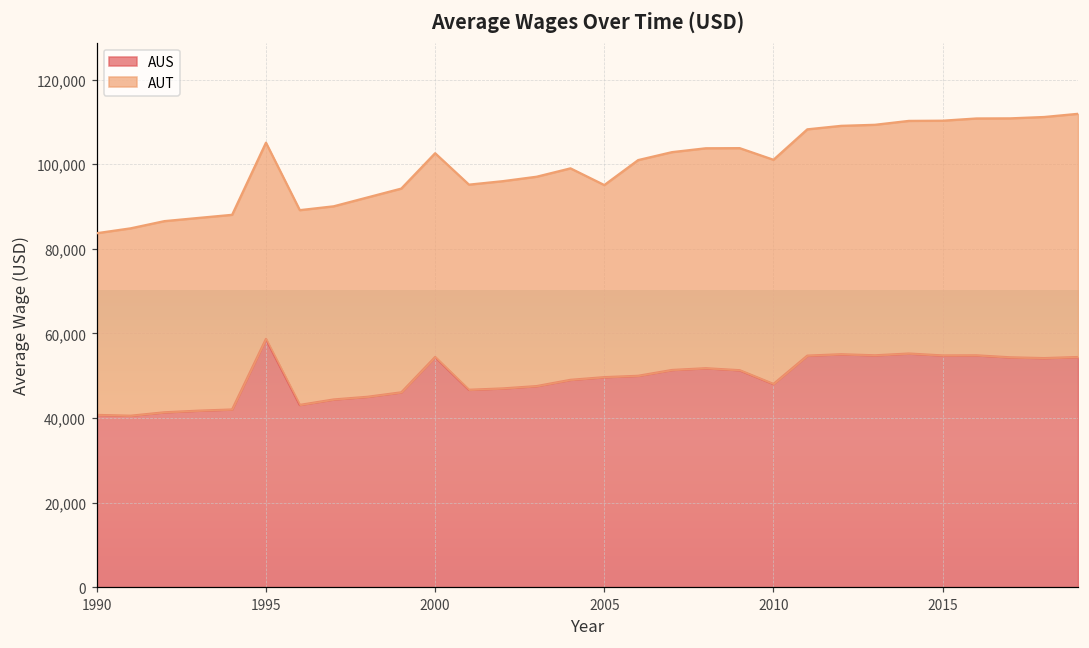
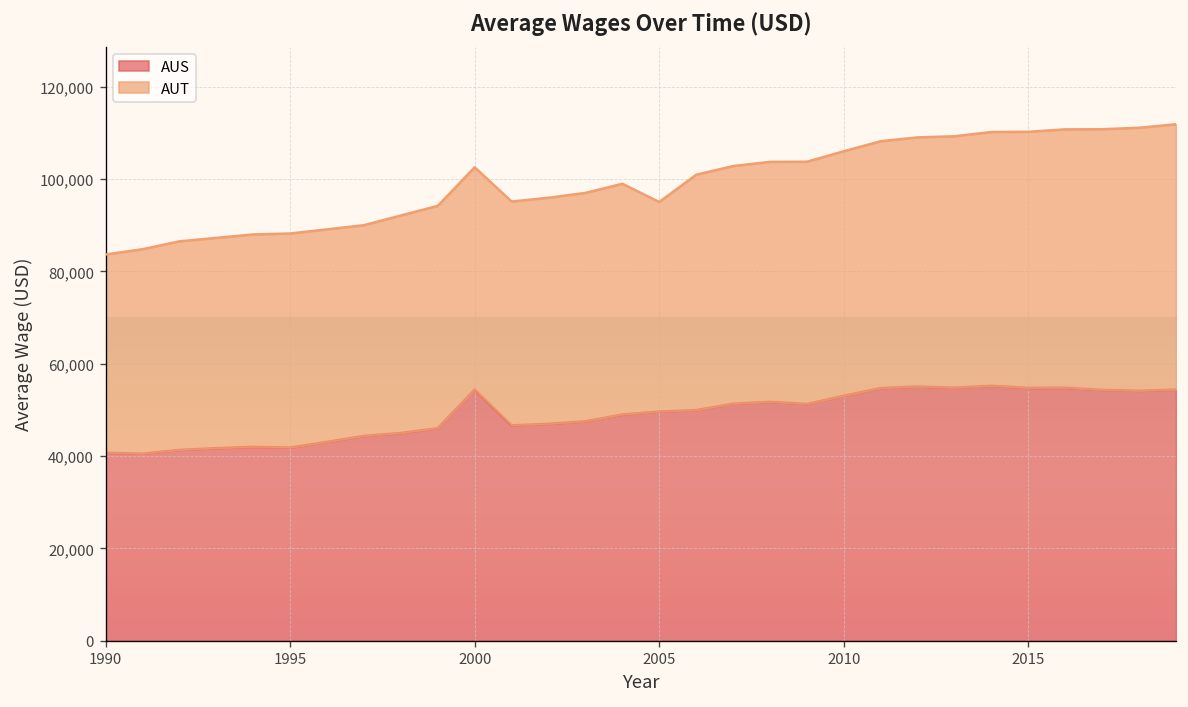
AUS, 1995: 59,000 -> 42,000
AUS, 2010: 48,000 -> 53,000
